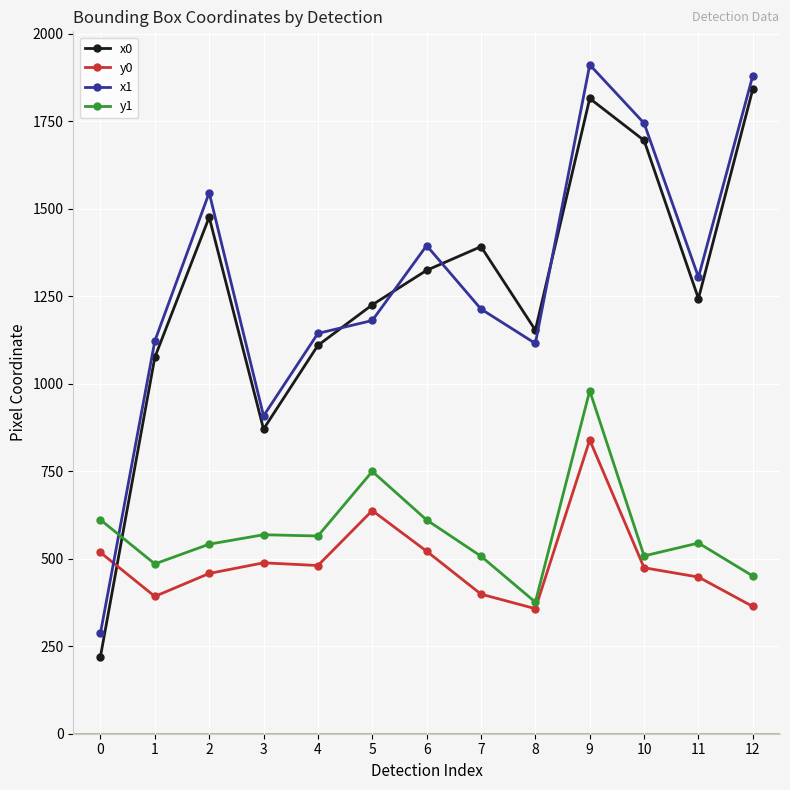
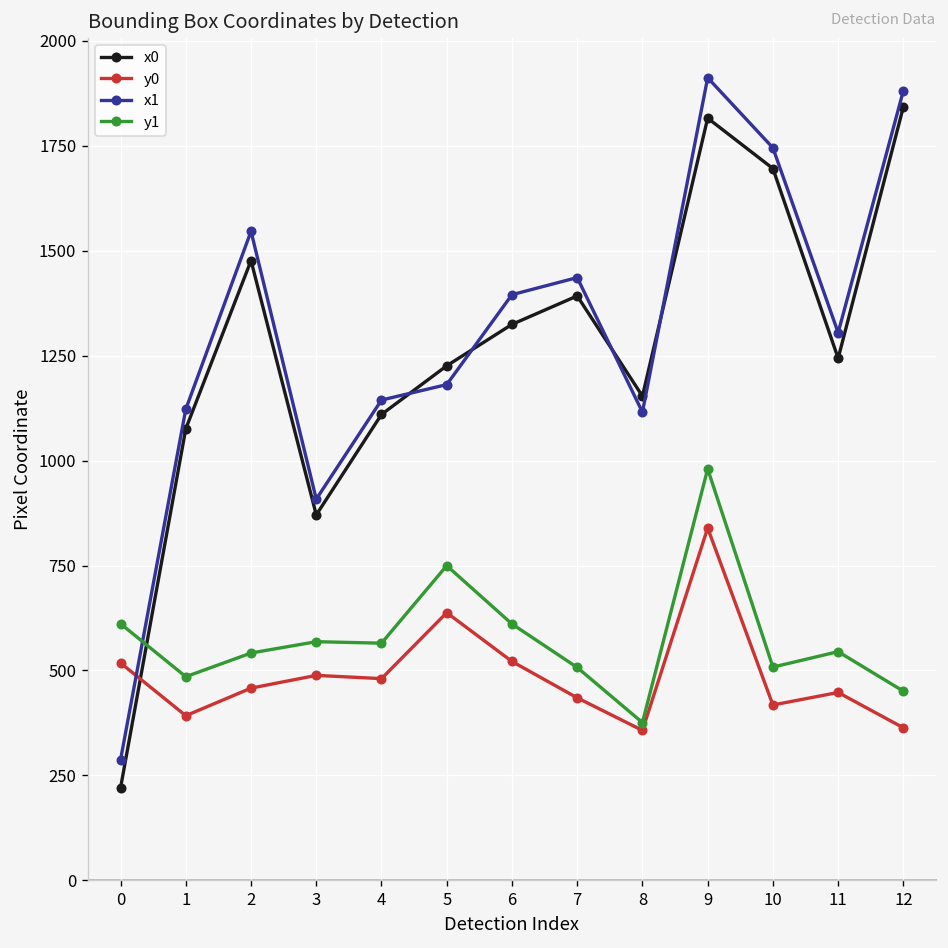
y0, 7: 400 -> 430
x1, 7: 1210 -> 1440
y0, 10: 470 -> 420
